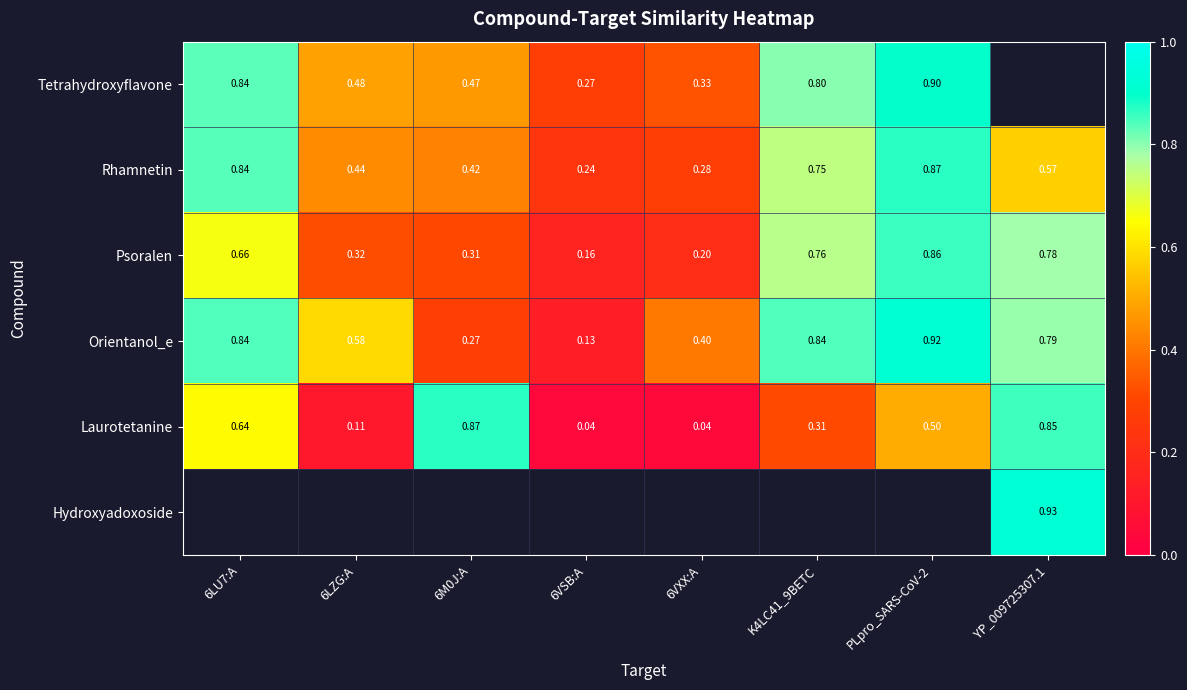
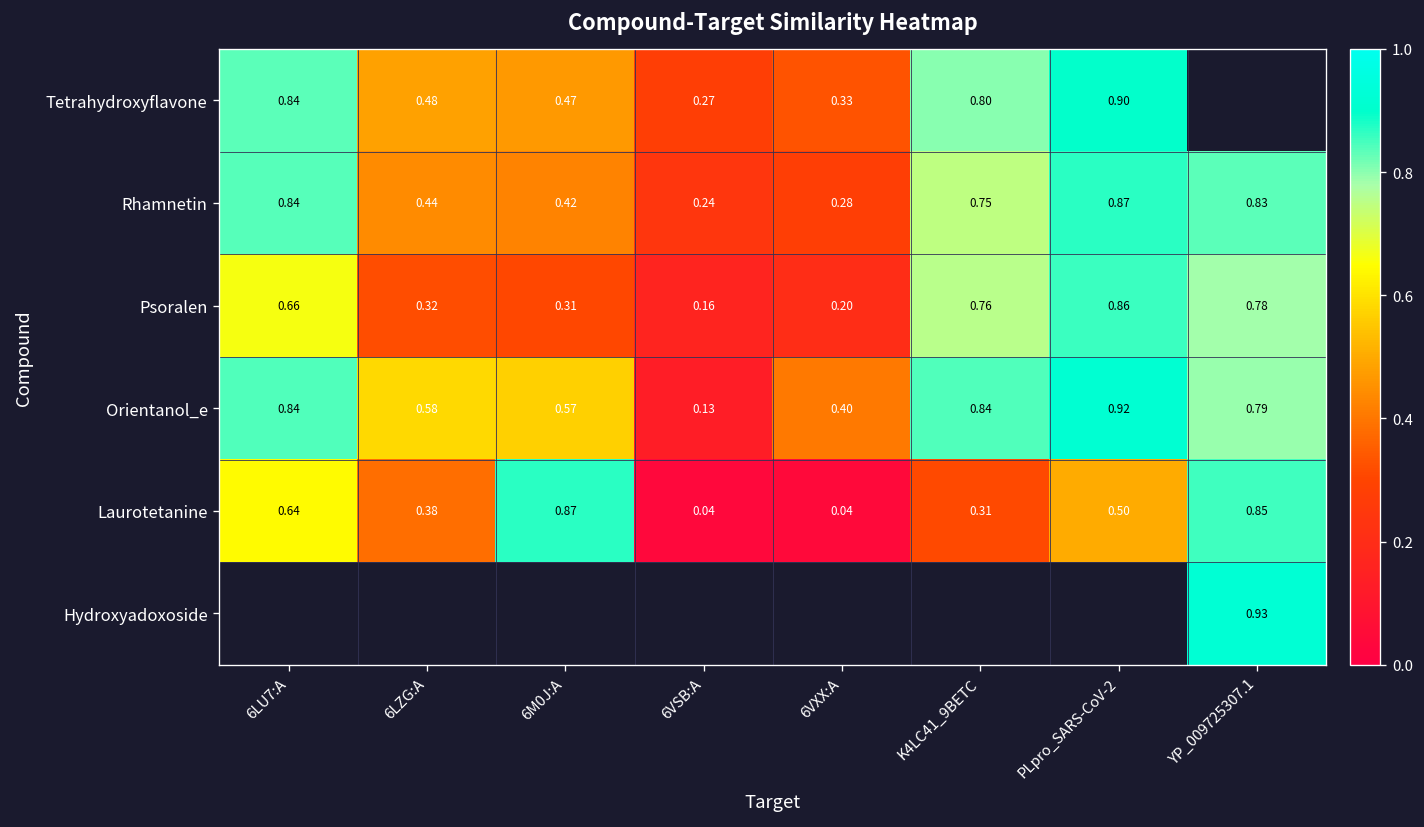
Rhamnetin, YP_009725307.1: 0.57 -> 0.83
Orientanol_e, 6M0J:A: 0.27 -> 0.57
Laurotetanine, 6LZG:A: 0.11 -> 0.38
